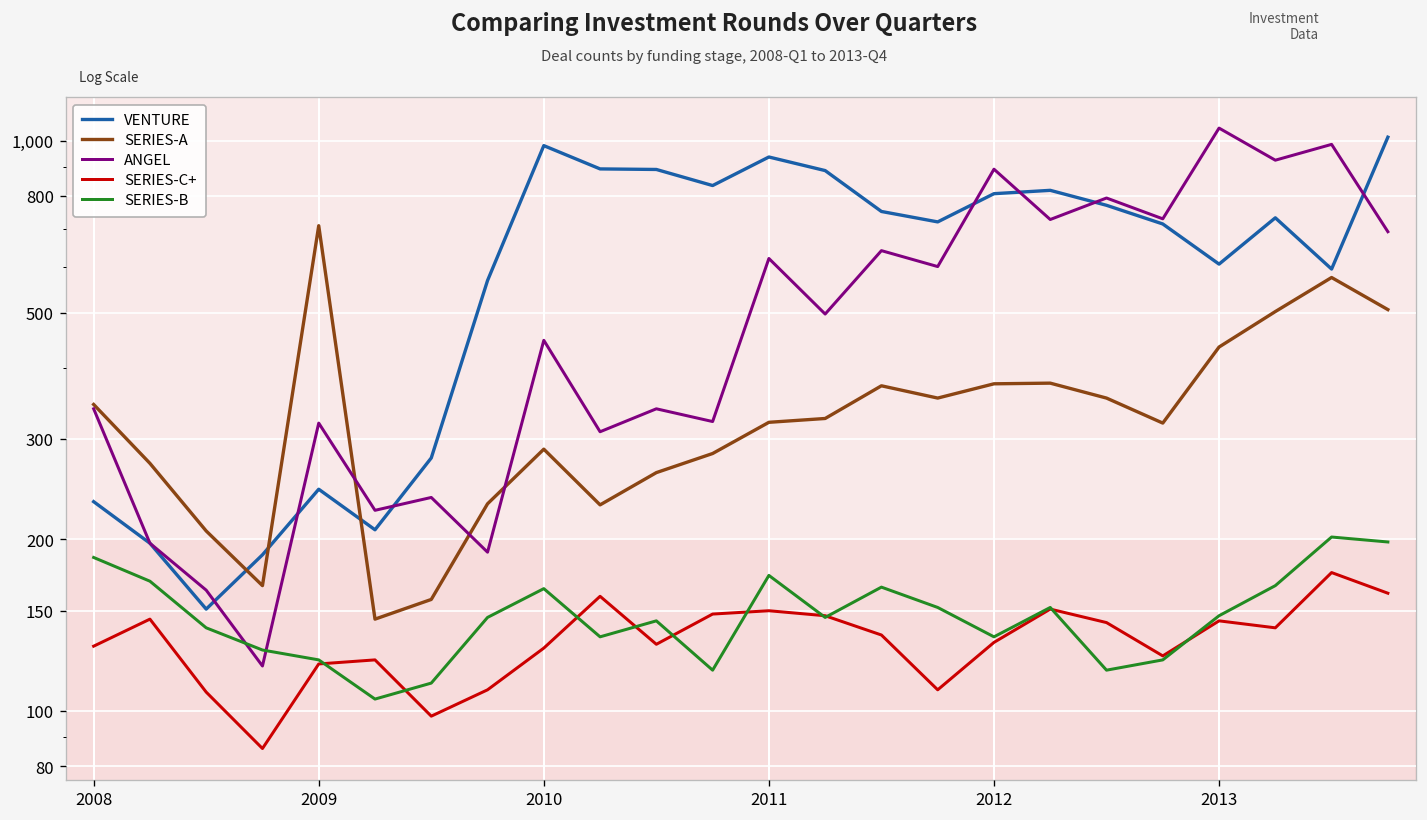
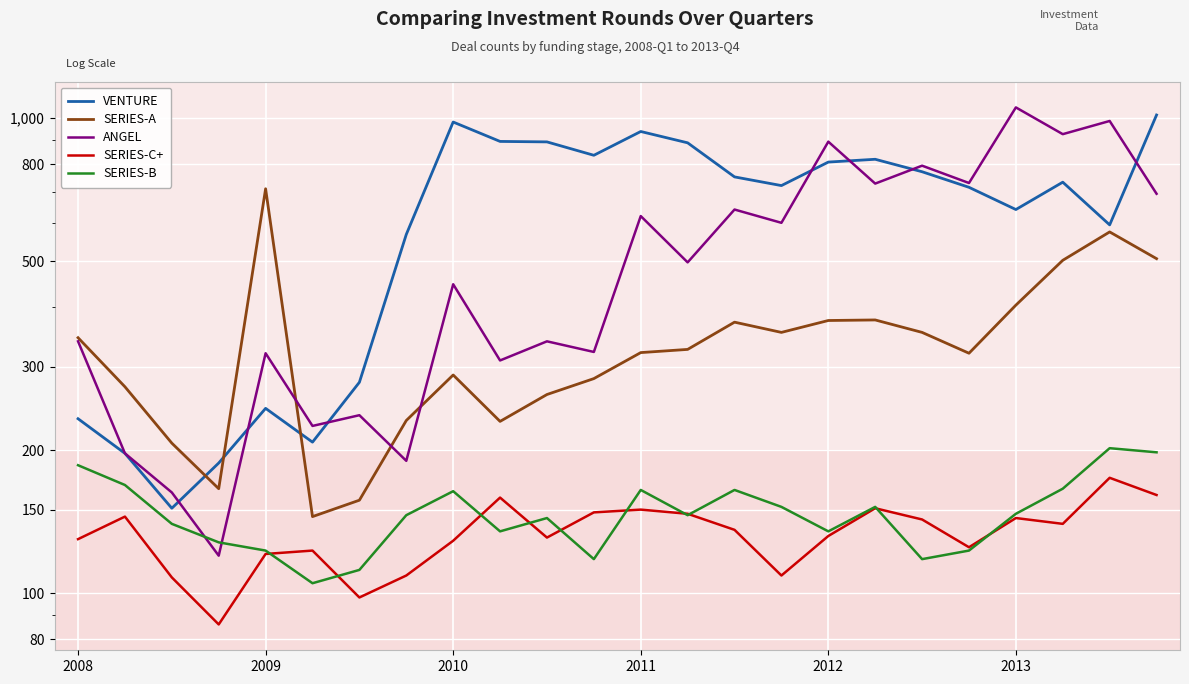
SERIES-B, 2011: 173 -> 165
VENTURE, 2013: 610 -> 640
SERIES-A, 2013: 440 -> 400
